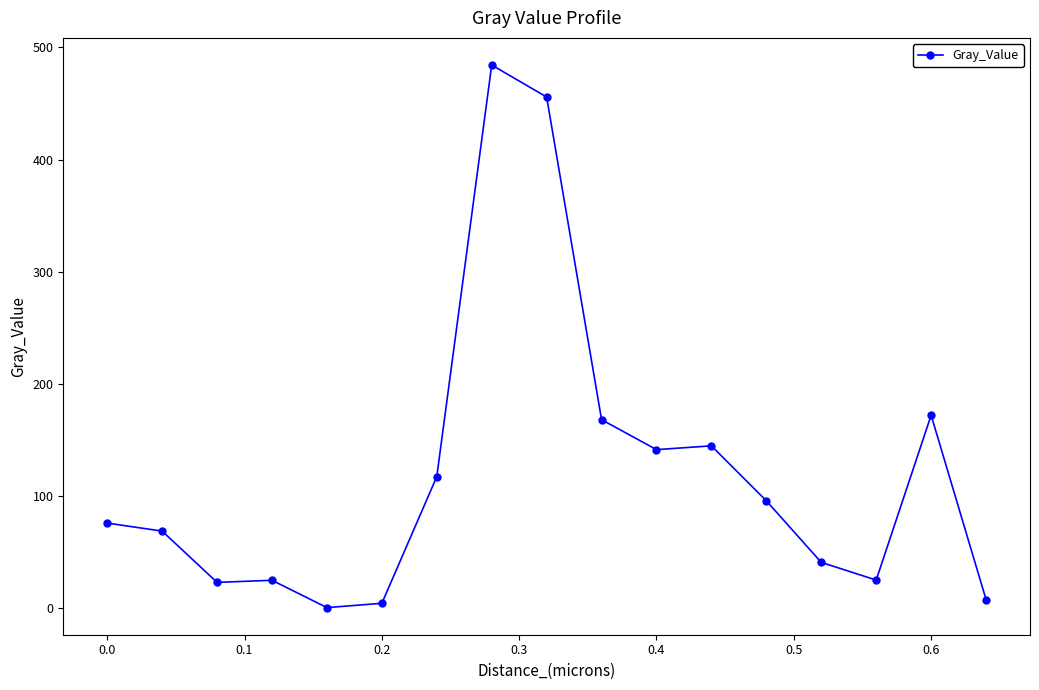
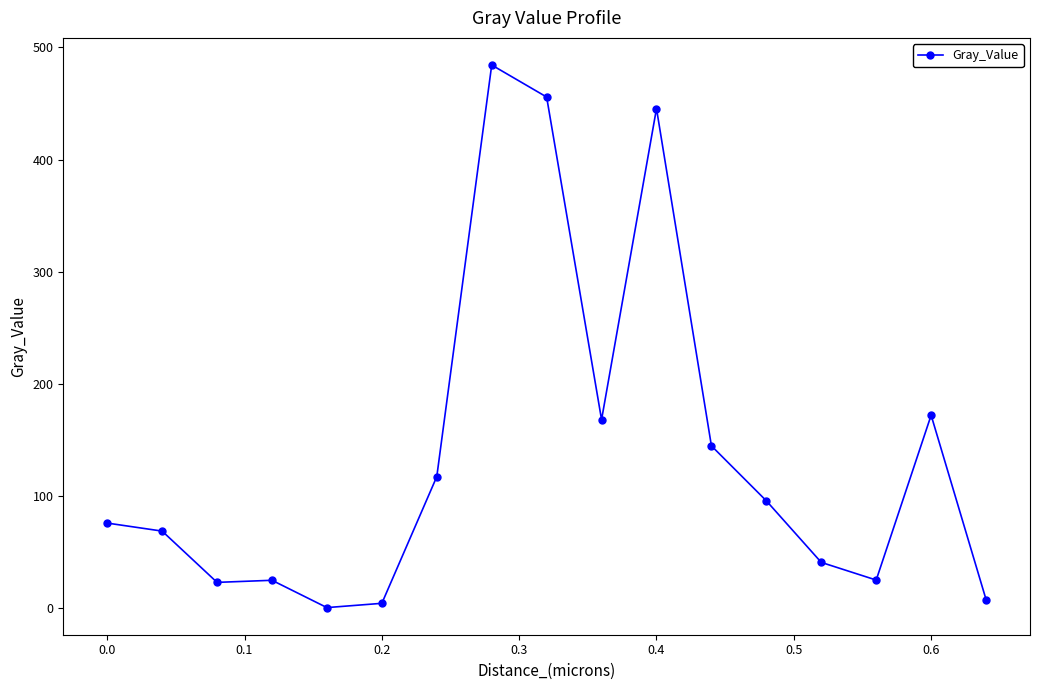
0.4: 141 -> 445
